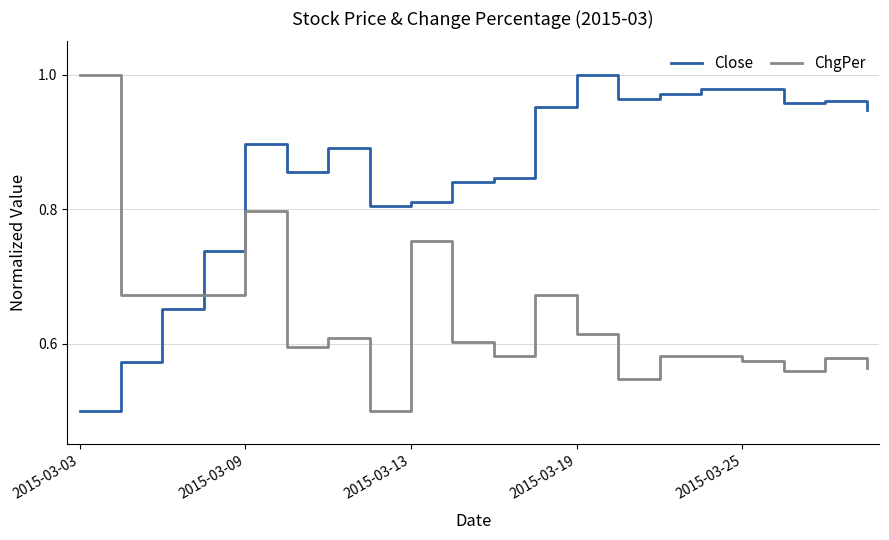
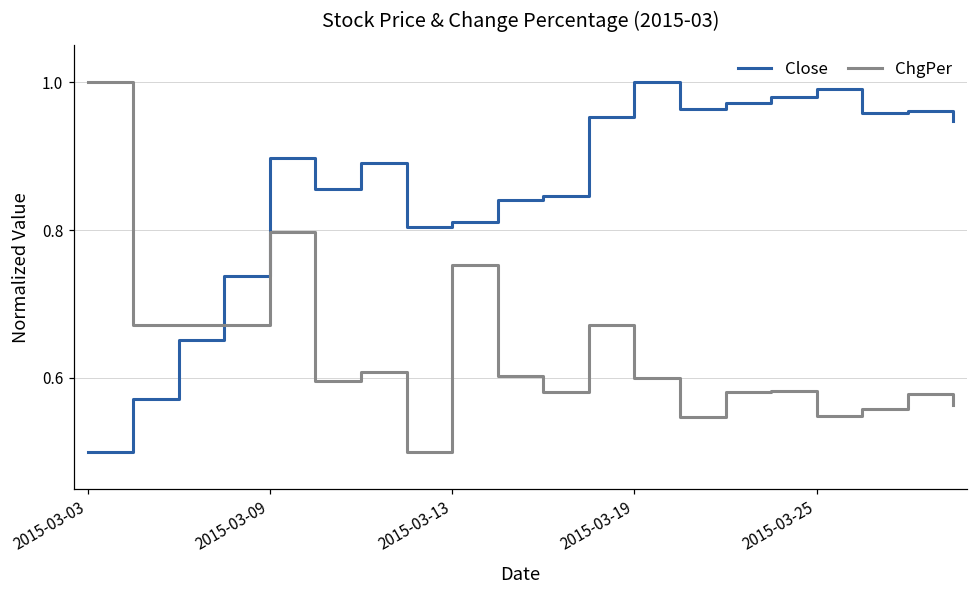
ChgPer, 2015-03-19: 0.61 -> 0.60
Close, 2015-03-25: 0.98 -> 0.99
ChgPer, 2015-03-25: 0.57 -> 0.55
